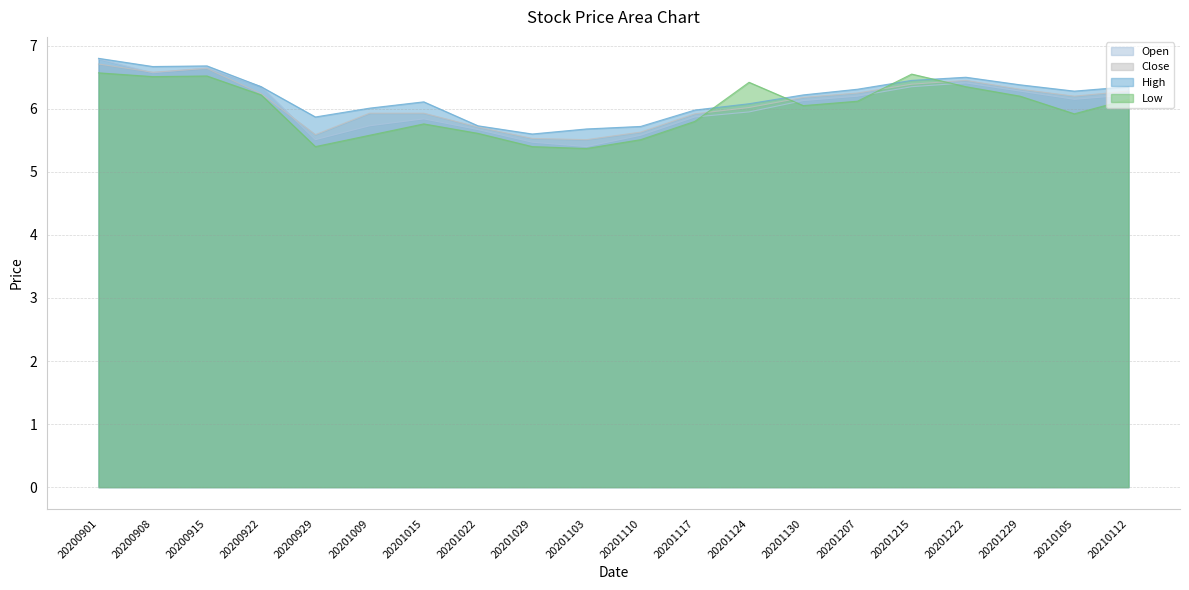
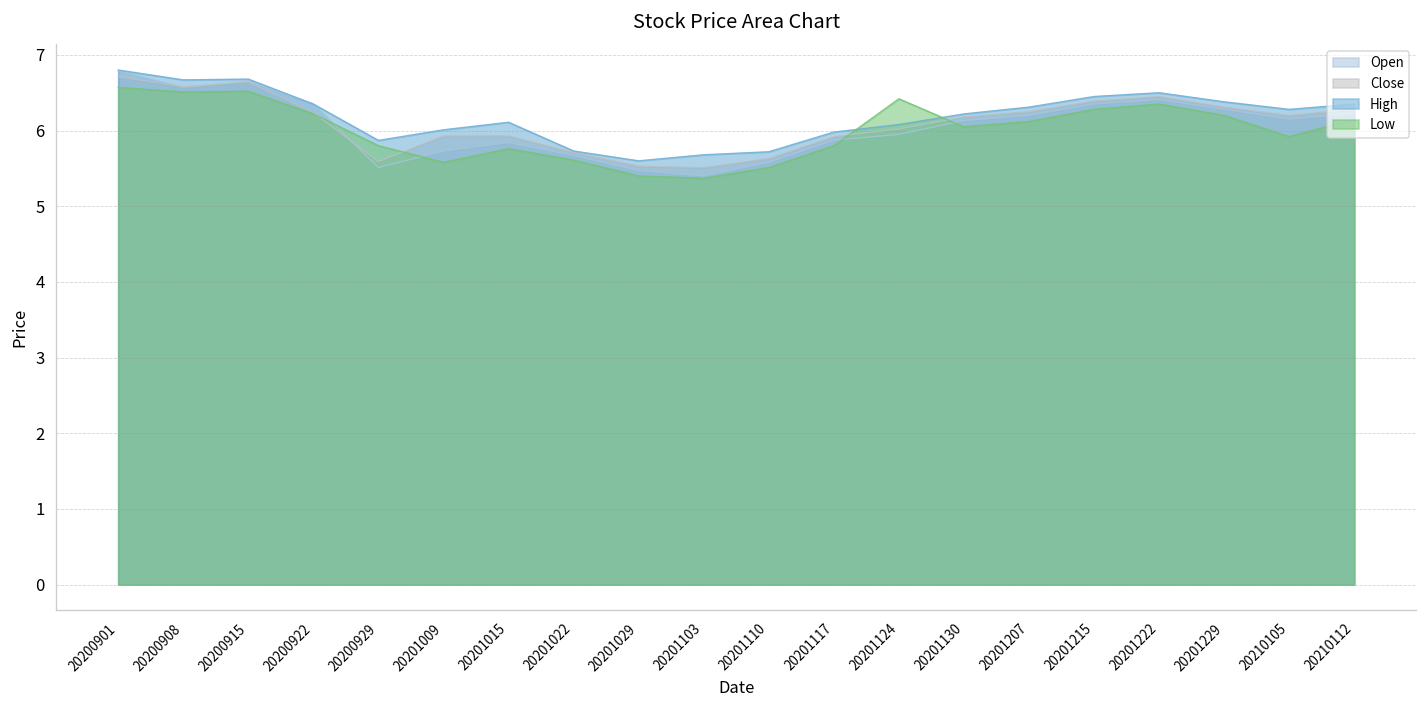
Low, 20200929: 5.4 -> 5.8
Low, 20201215: 6.6 -> 6.3
